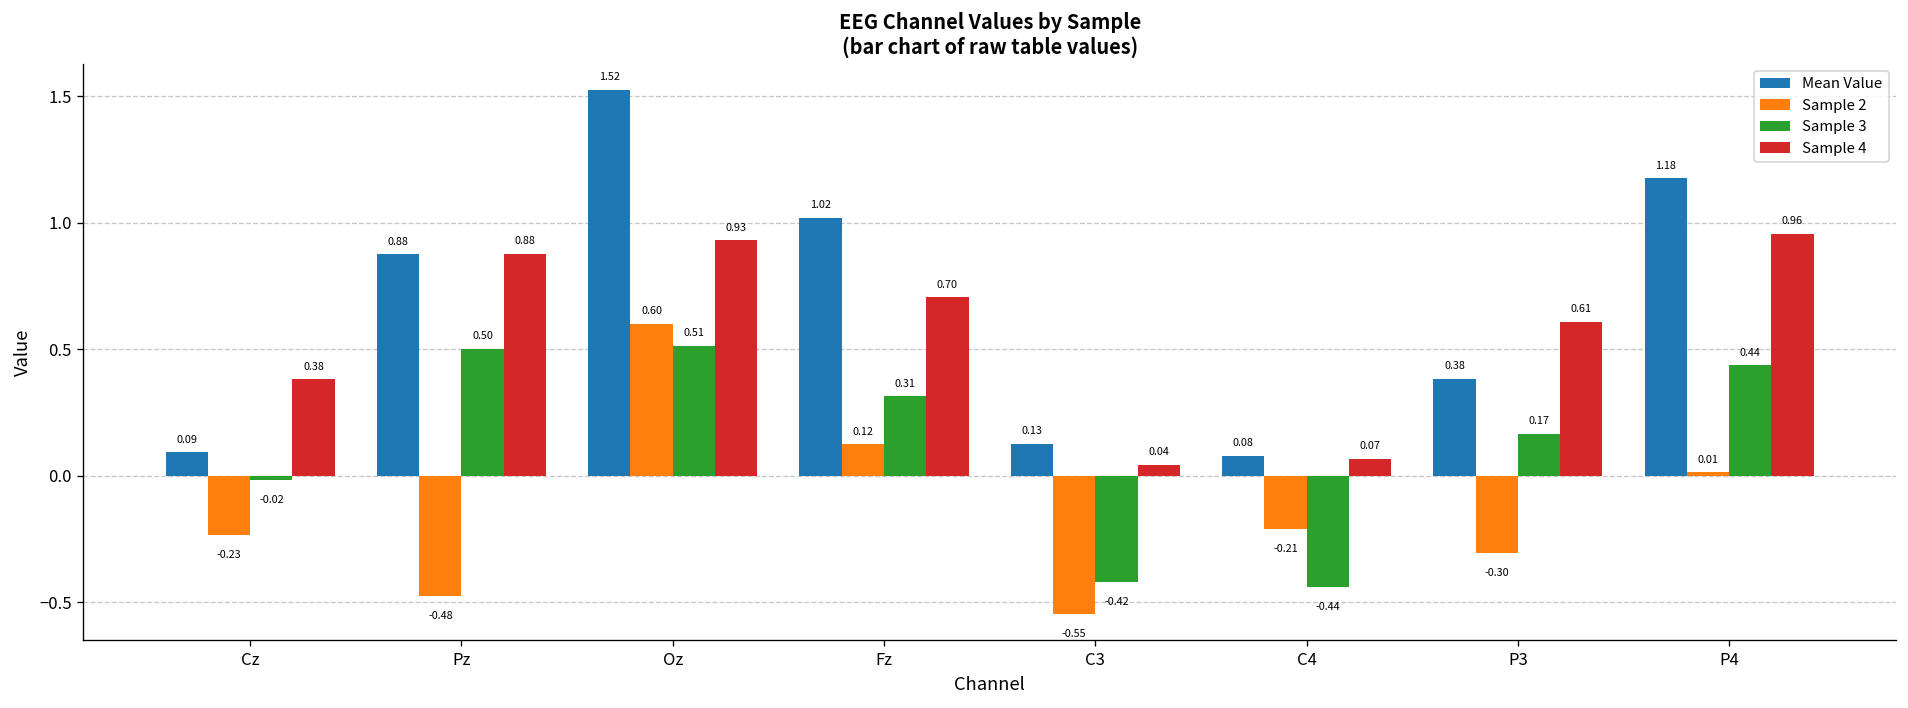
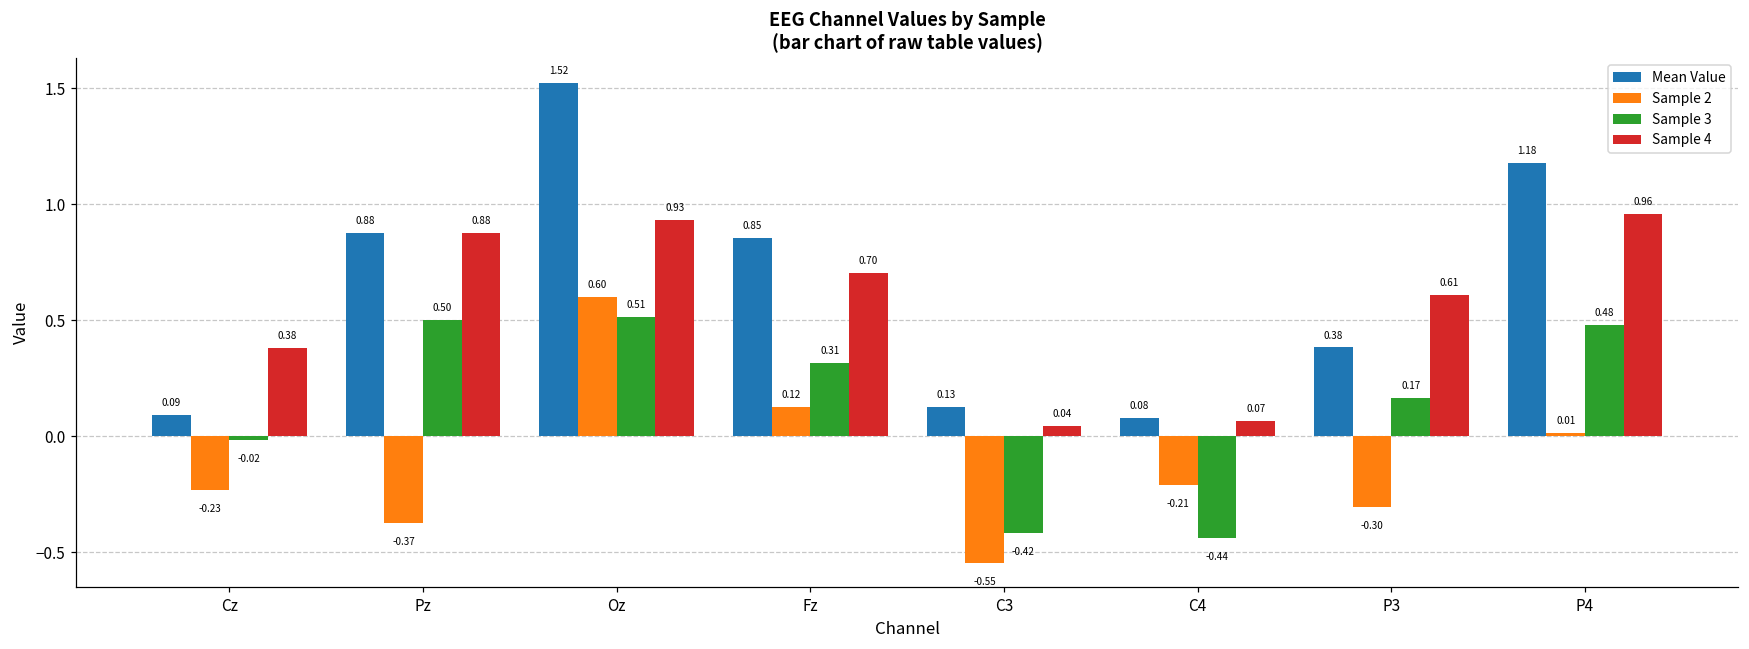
Sample 2, Pz: -0.48 -> -0.37
Mean Value, Fz: 1.02 -> 0.85
Sample 3, P4: 0.44 -> 0.48
